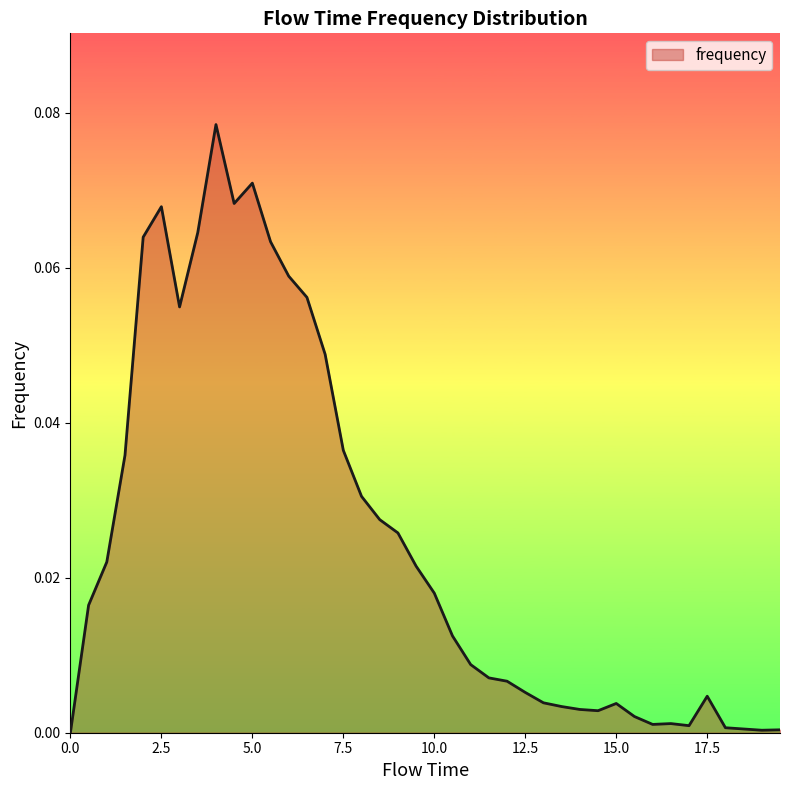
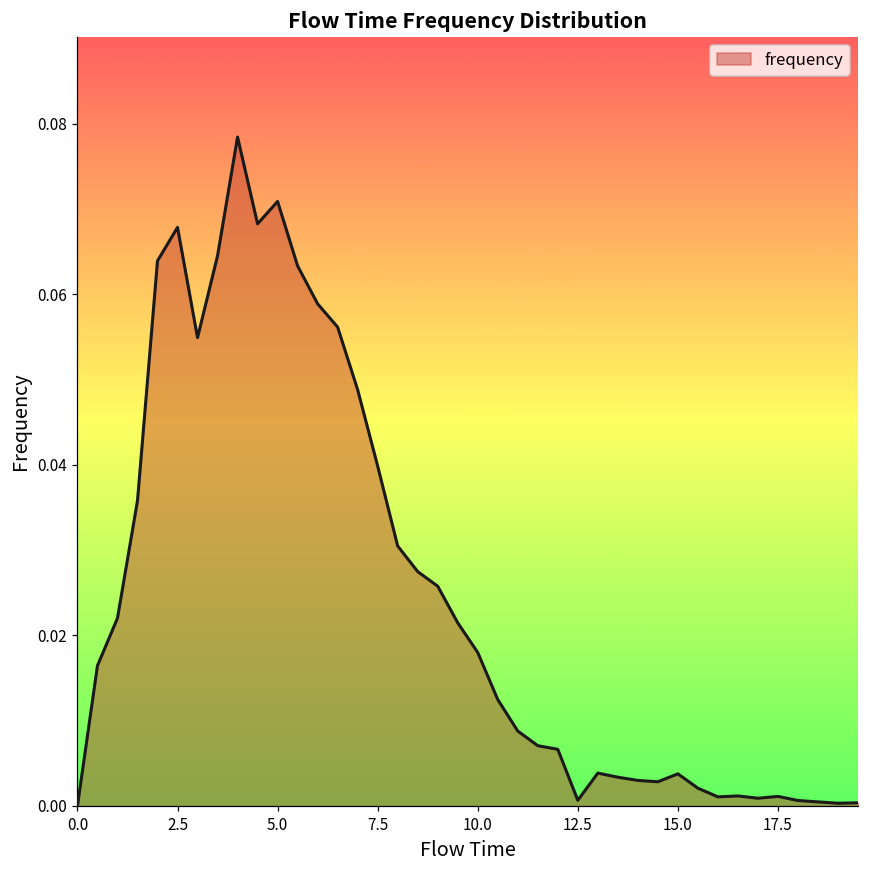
7.5: 0.036 -> 0.040
12.5: 0.005 -> 0.001
17.5: 0.005 -> 0.001
